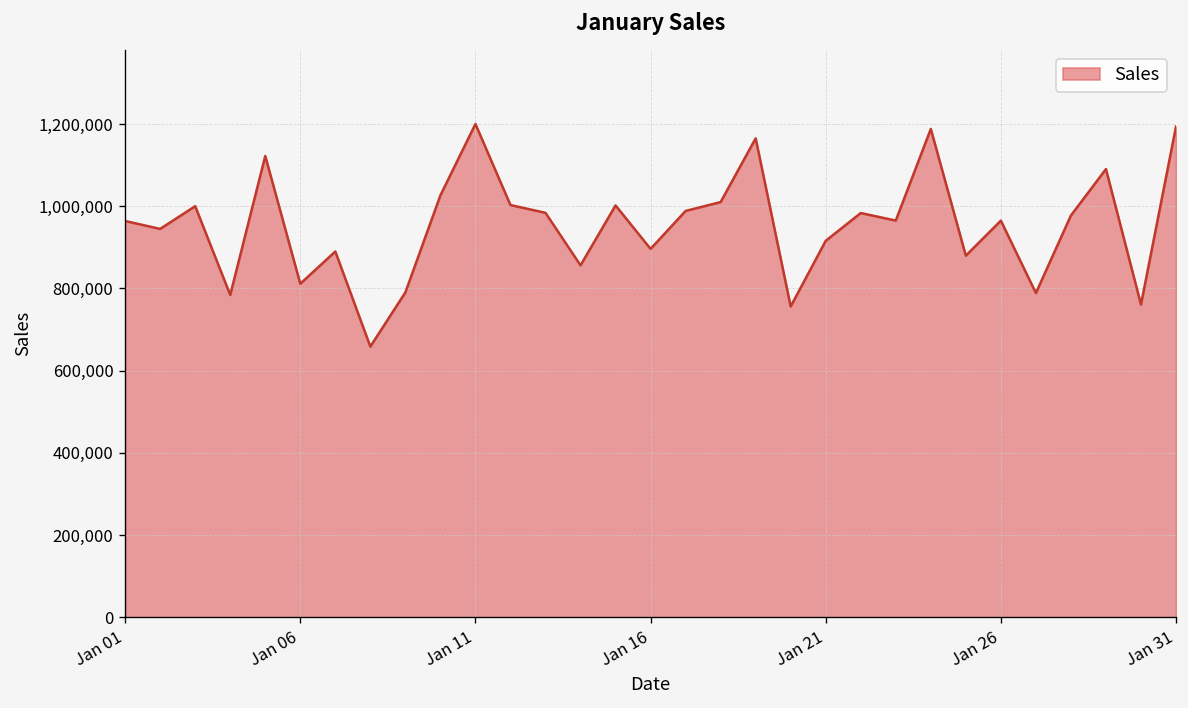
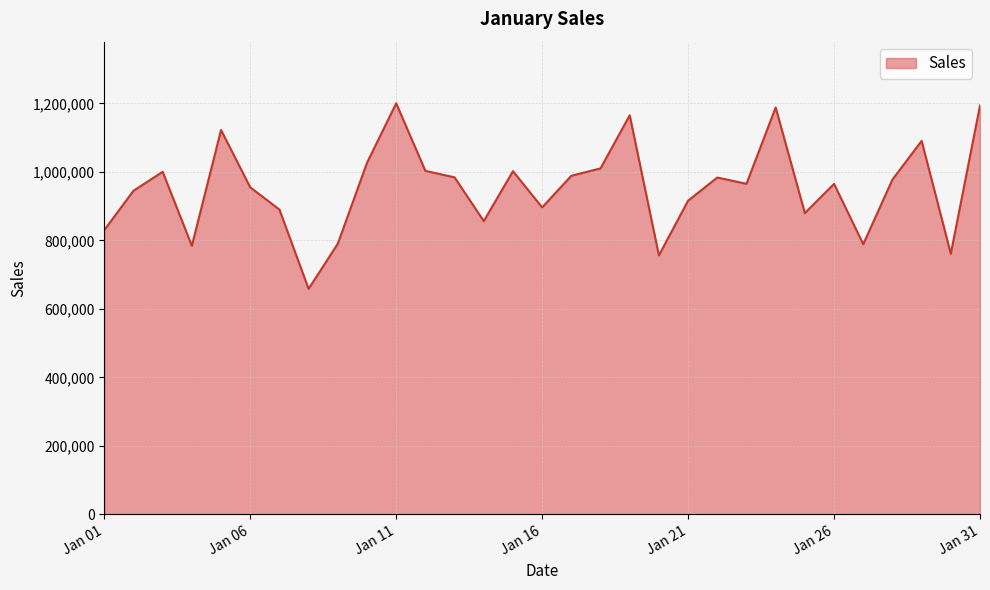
Jan 01: 960,000 -> 830,000
Jan 06: 810,000 -> 960,000
